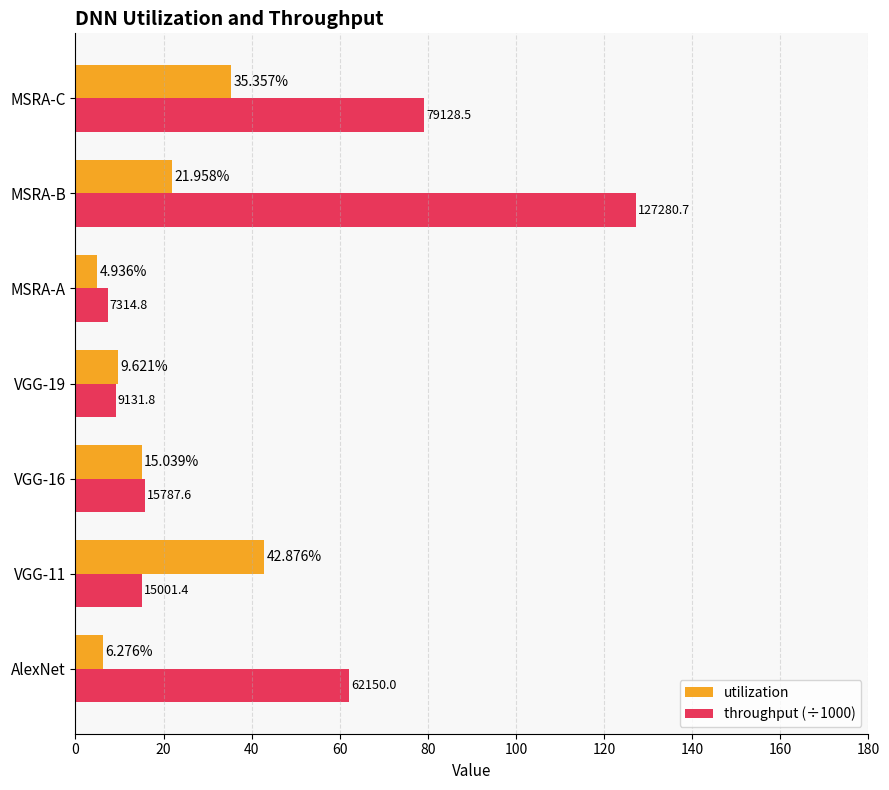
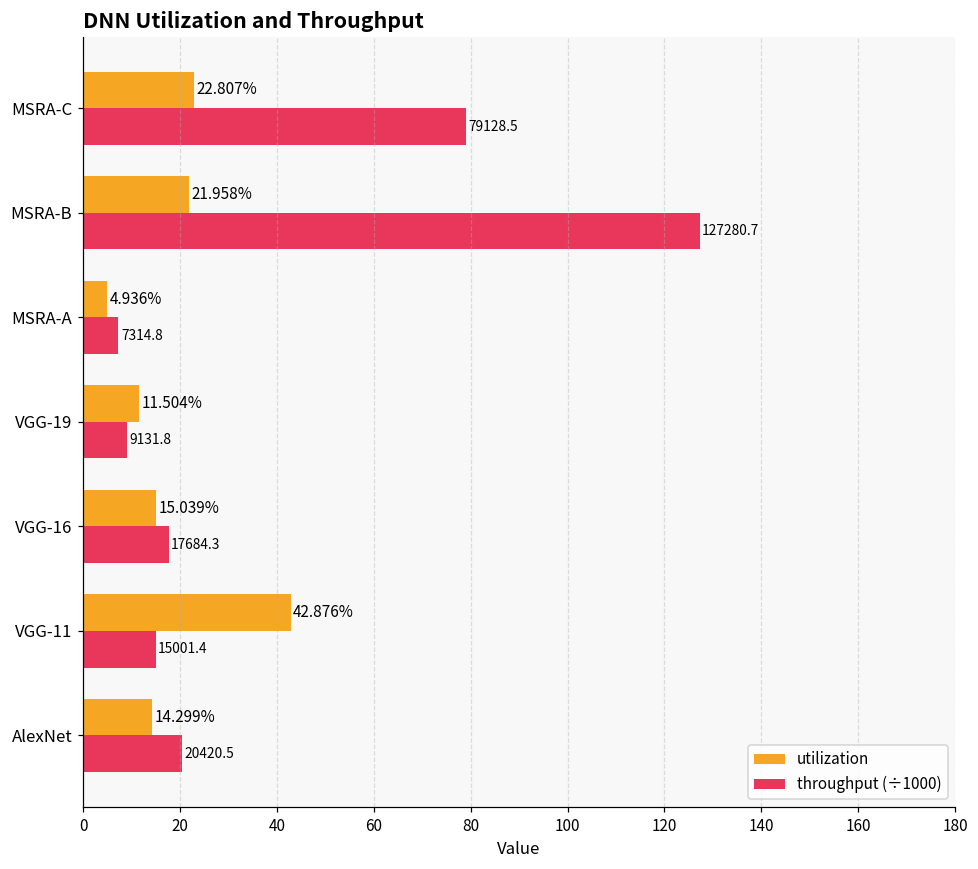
utilization, MSRA-C: 35.357% -> 22.807%
utilization, VGG-19: 9.621% -> 11.504%
throughput (÷1000), VGG-16: 15787.6 -> 17684.3
utilization, AlexNet: 6.276% -> 14.299%
throughput (÷1000), AlexNet: 62150.0 -> 20420.5
